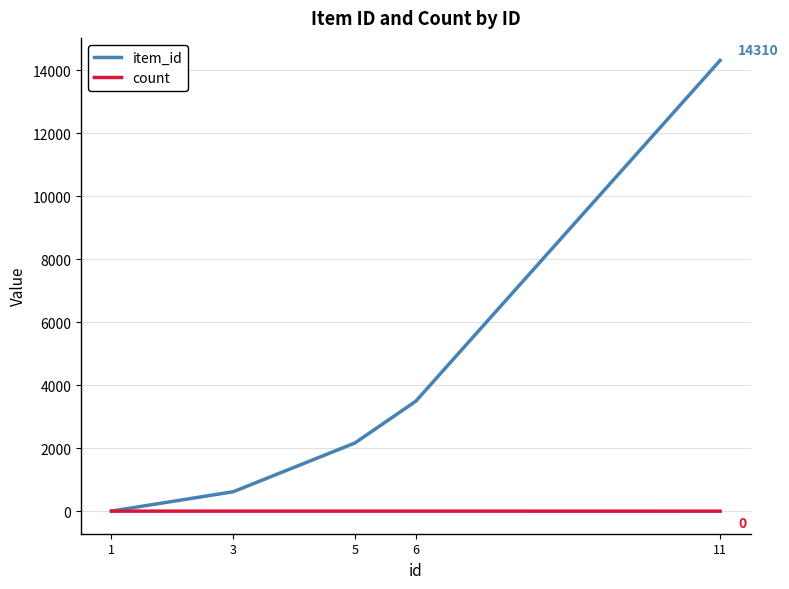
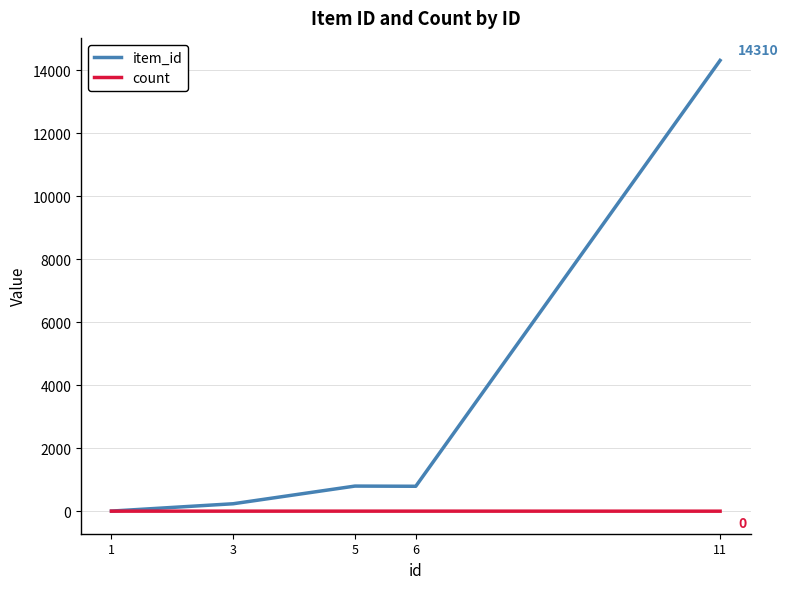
item_id, 3: 600 -> 200
item_id, 5: 2200 -> 800
item_id, 6: 3500 -> 800
